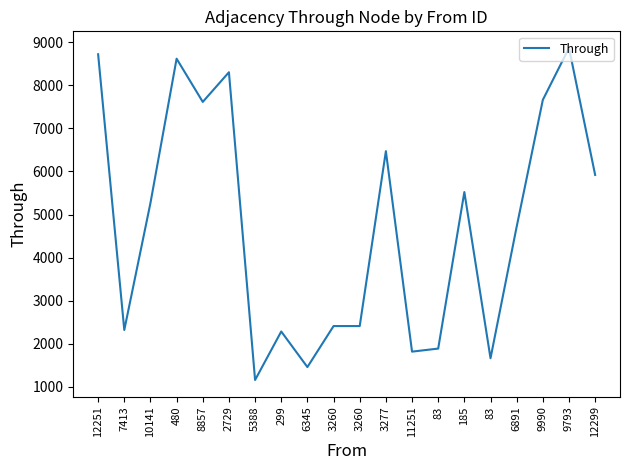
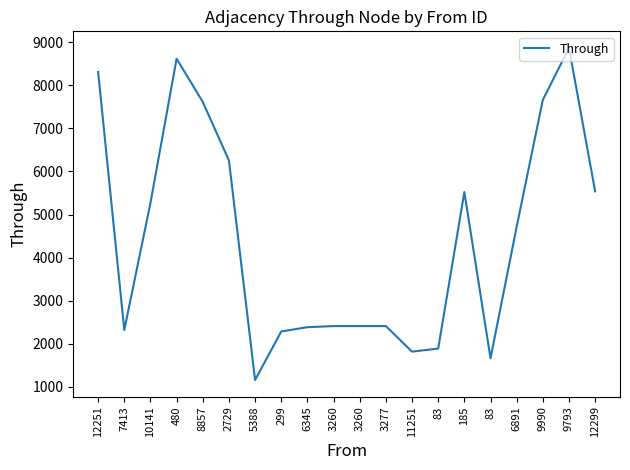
12251: 8700 -> 8300
2729: 8300 -> 6300
6345: 1500 -> 2400
3277: 6500 -> 2400
12299: 5900 -> 5500
